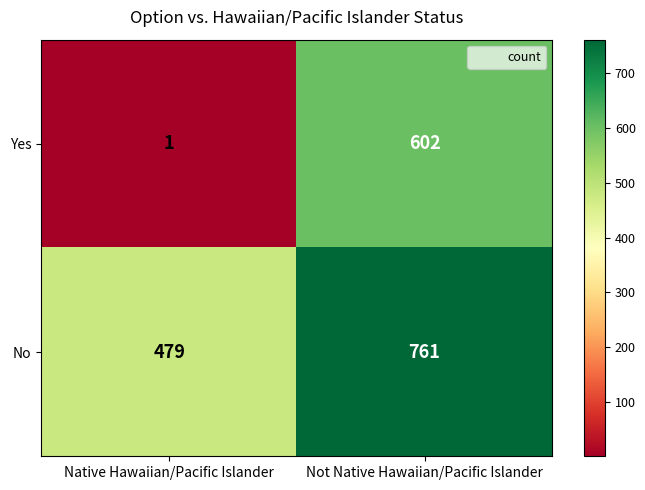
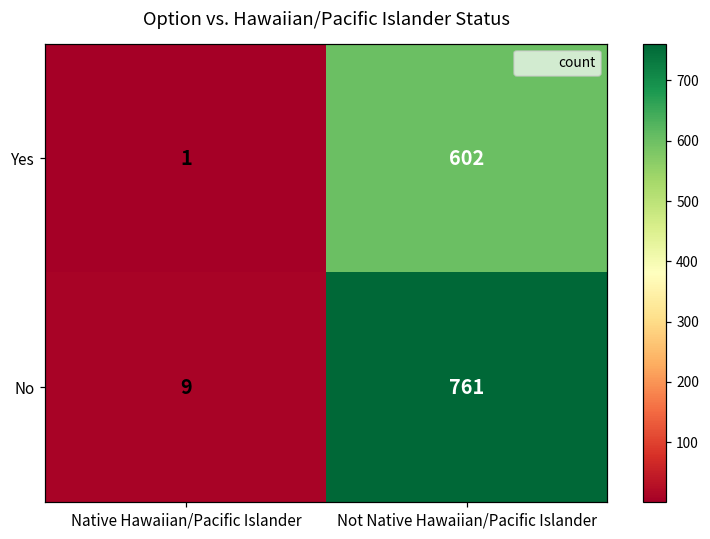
No, Native Hawaiian/Pacific Islander: 479 -> 9
